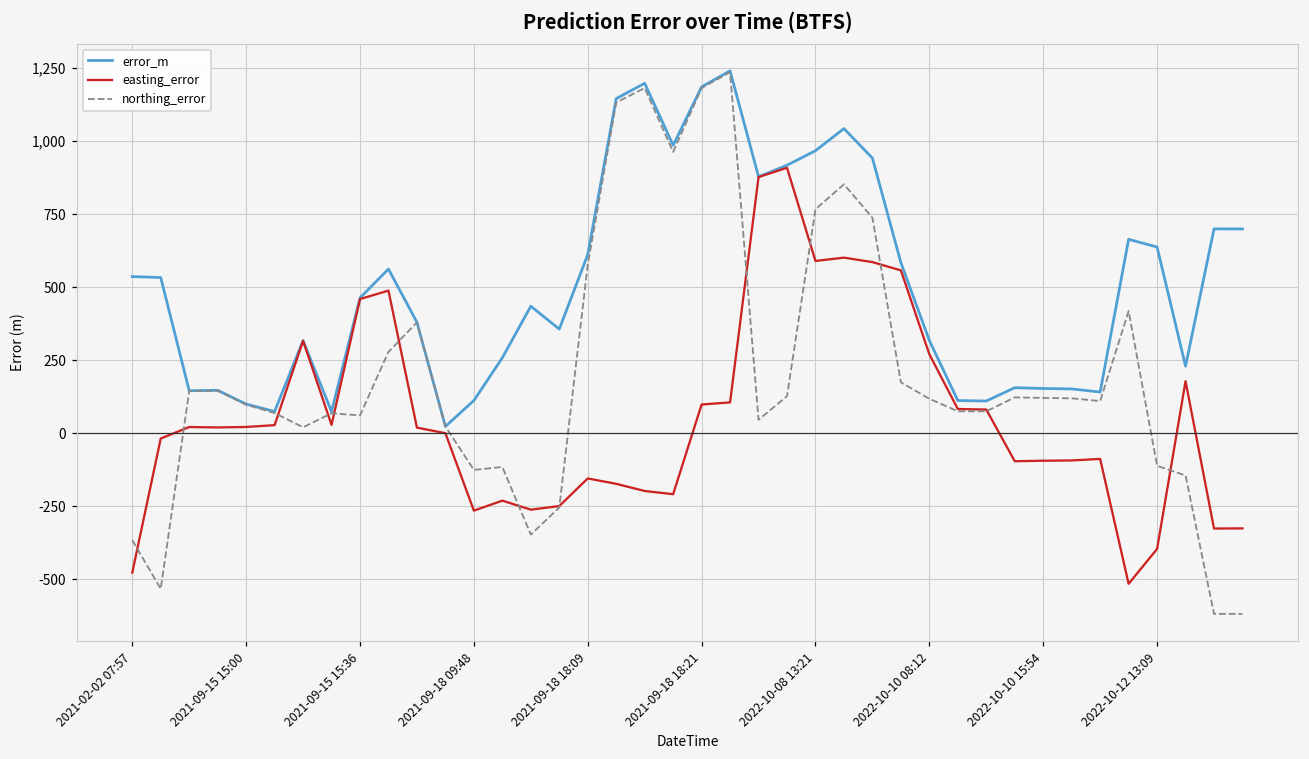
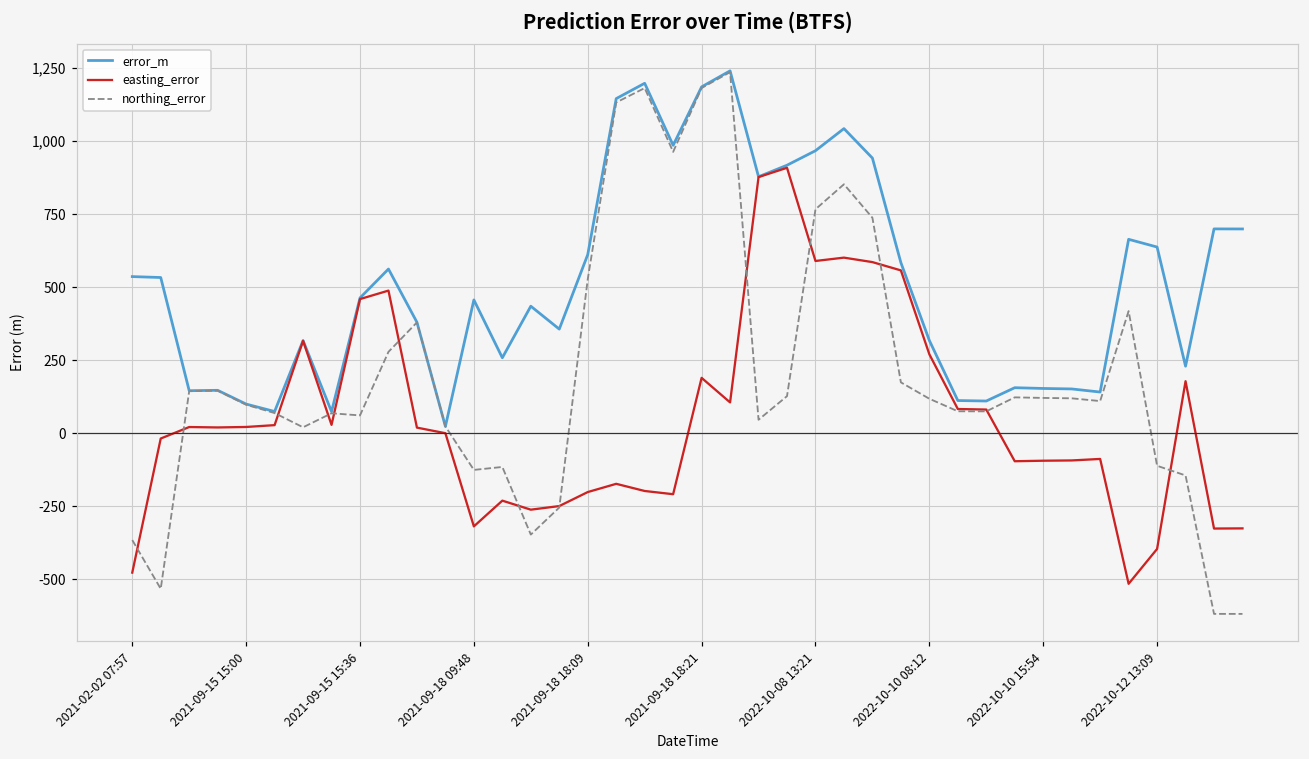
error_m, 2021-09-18 09:48: 110 -> 460
easting_error, 2021-09-18 09:48: -270 -> -320
easting_error, 2021-09-18 18:09: -150 -> -200
northing_error, 2021-09-18 18:09: 580 -> 530
easting_error, 2021-09-18 18:21: 100 -> 190
